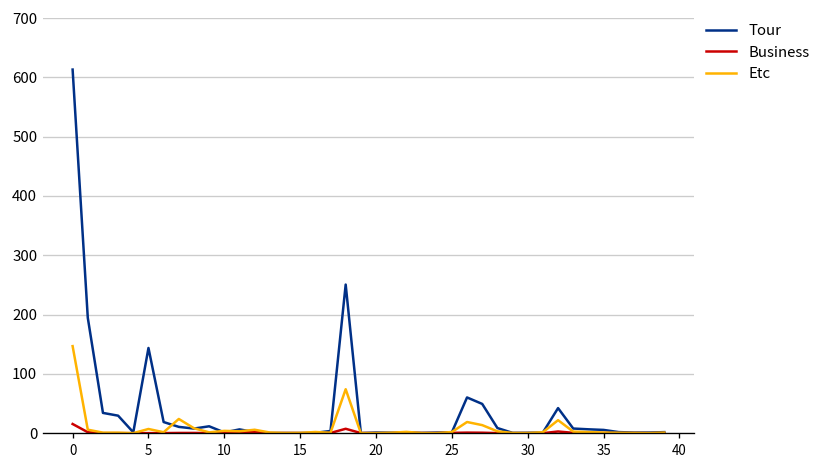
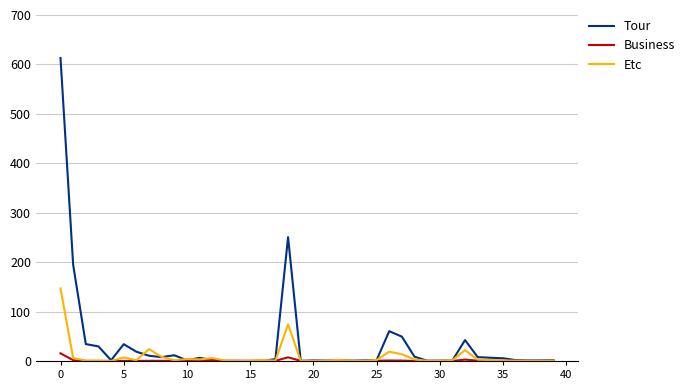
Tour, 5: 140 -> 30
